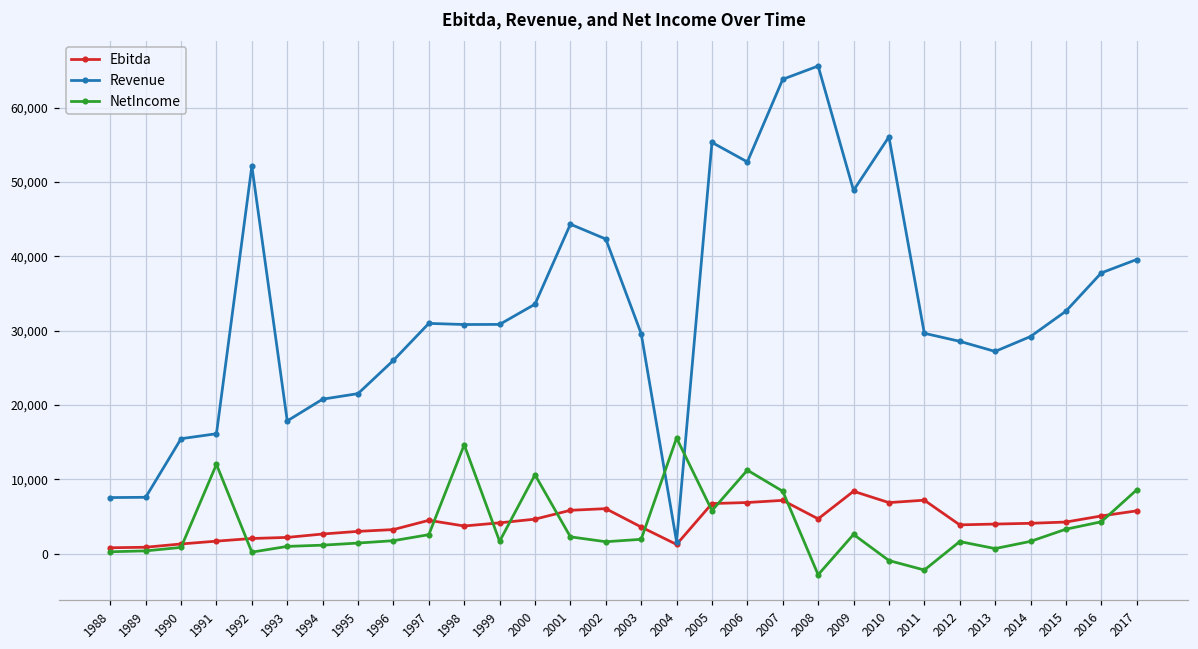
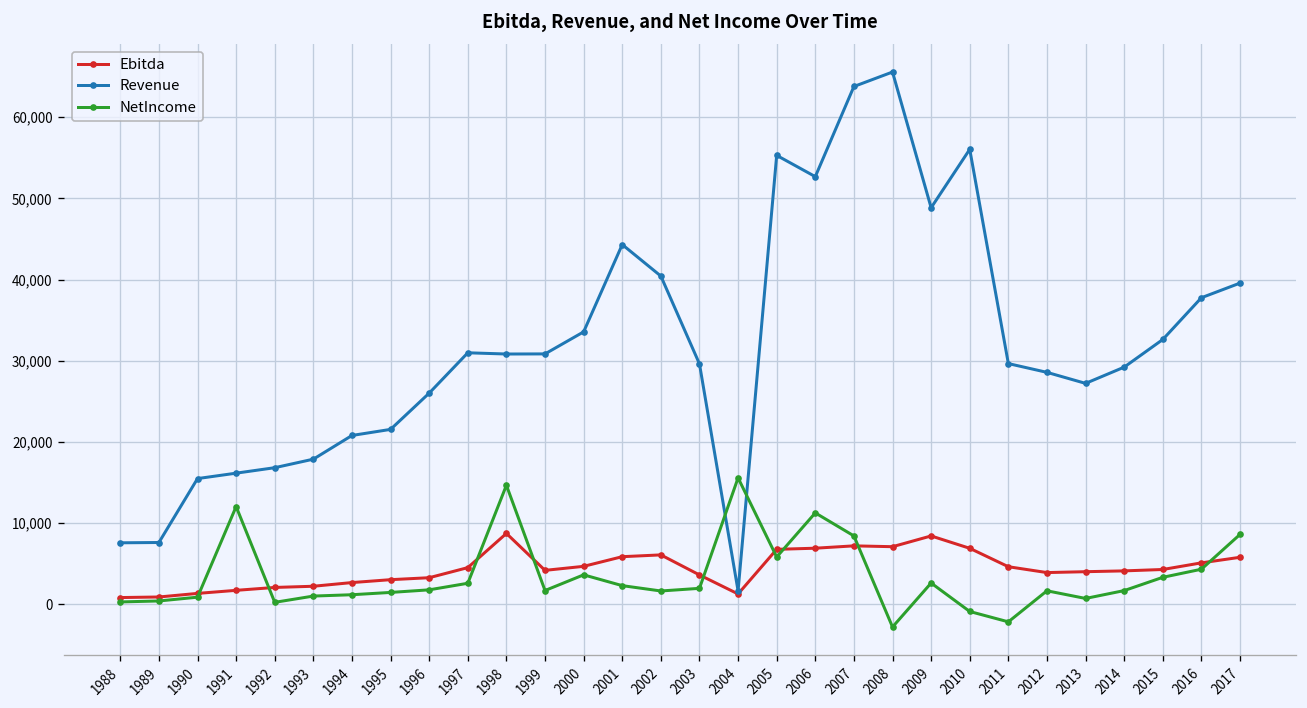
Revenue, 1992: 52,000 -> 17,000
Ebitda, 1998: 4,000 -> 9,000
NetIncome, 2000: 11,000 -> 4,000
Revenue, 2002: 42,000 -> 40,000
Ebitda, 2008: 5,000 -> 7,000
Ebitda, 2011: 7,000 -> 5,000
